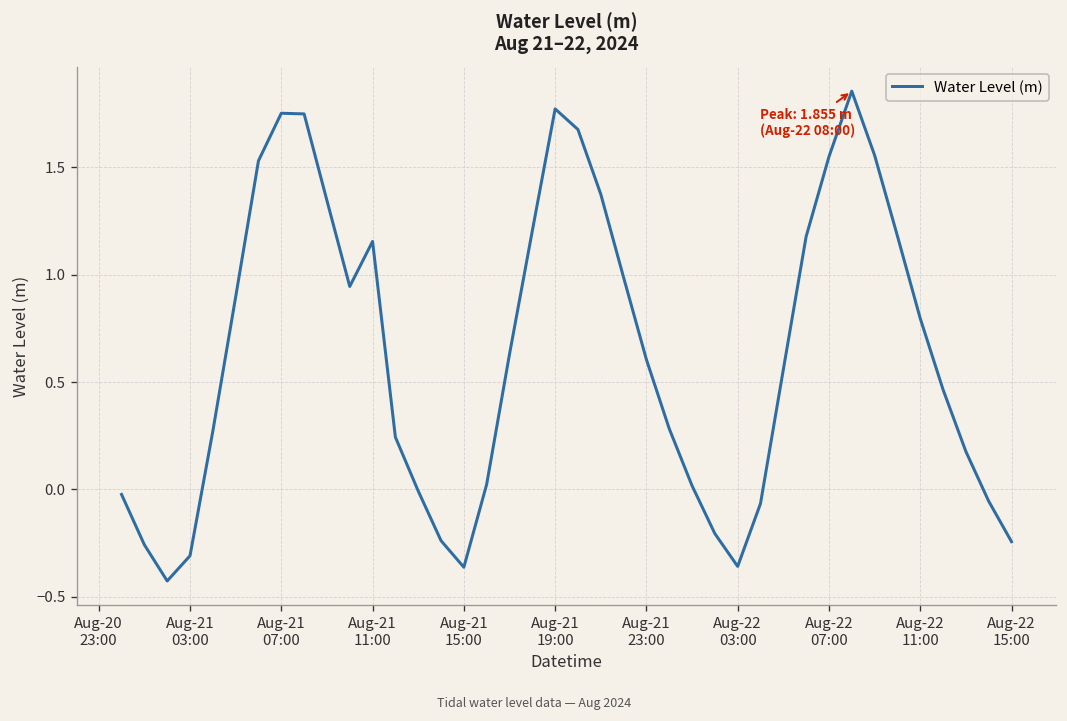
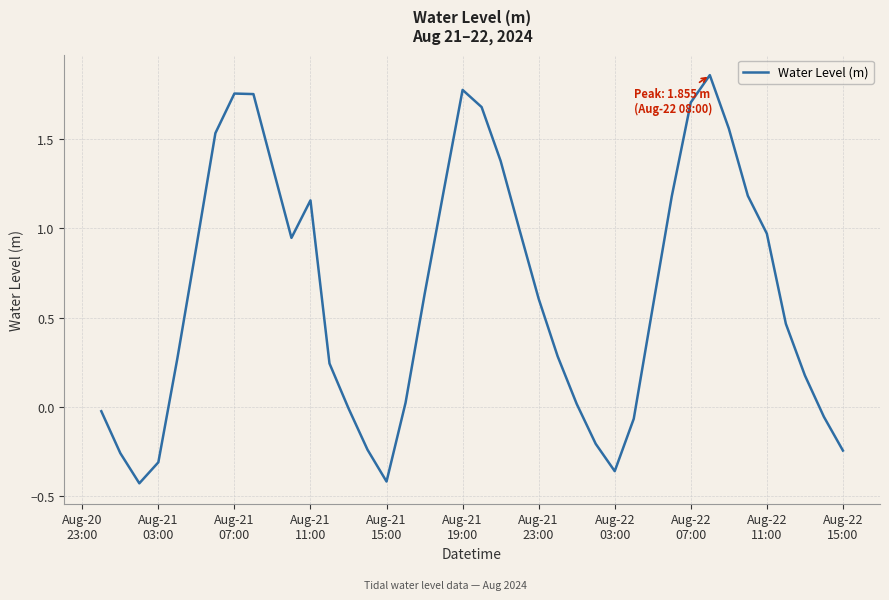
Aug-21 15:00: -0.36 -> -0.42
Aug-22 07:00: 1.55 -> 1.70
Aug-22 11:00: 0.80 -> 0.97
